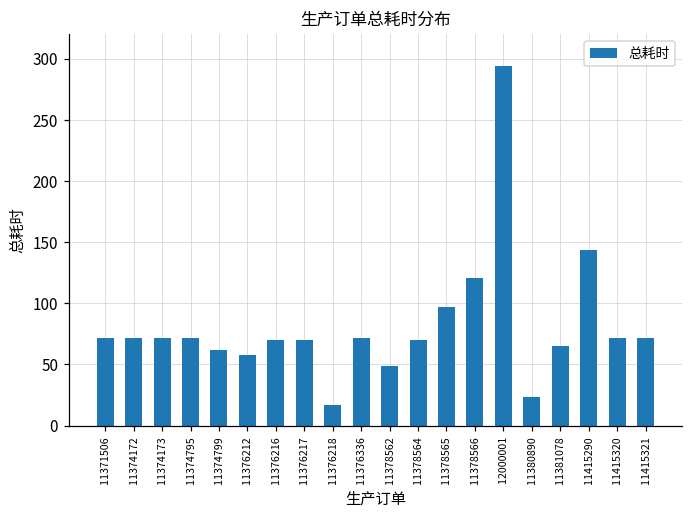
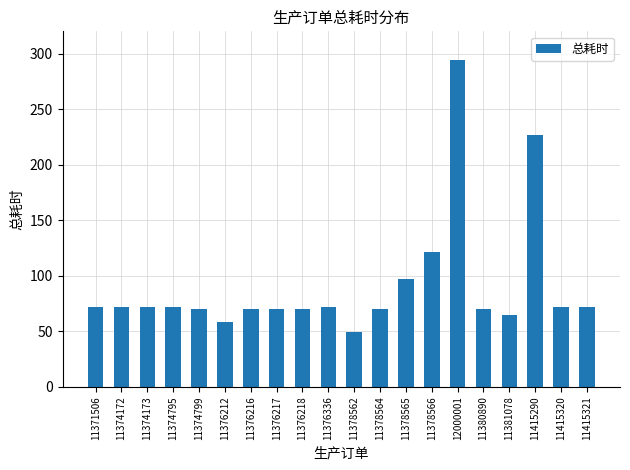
11374799: 62 -> 70
11376218: 17 -> 70
11380890: 23 -> 70
11415290: 144 -> 227
